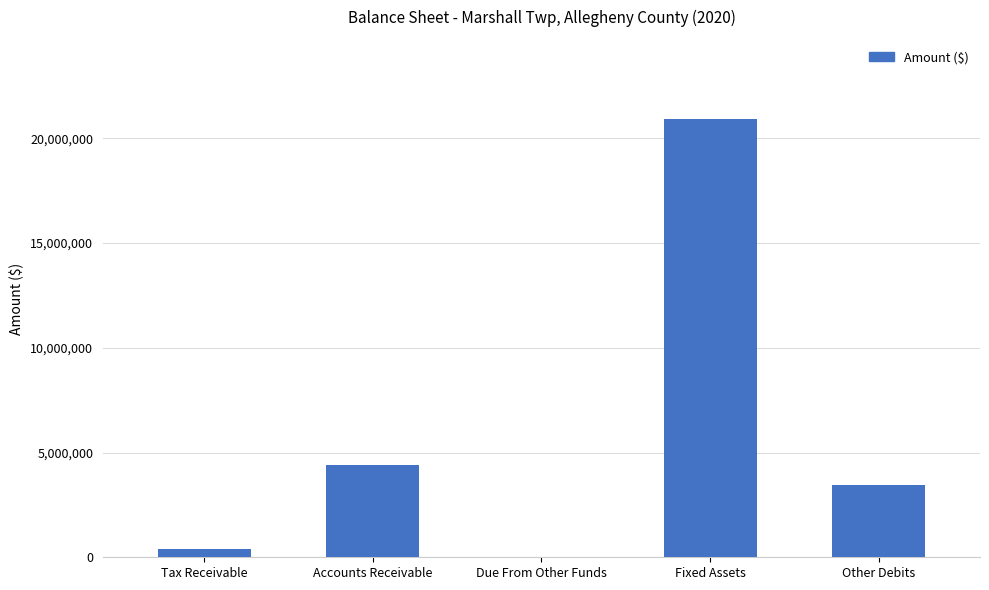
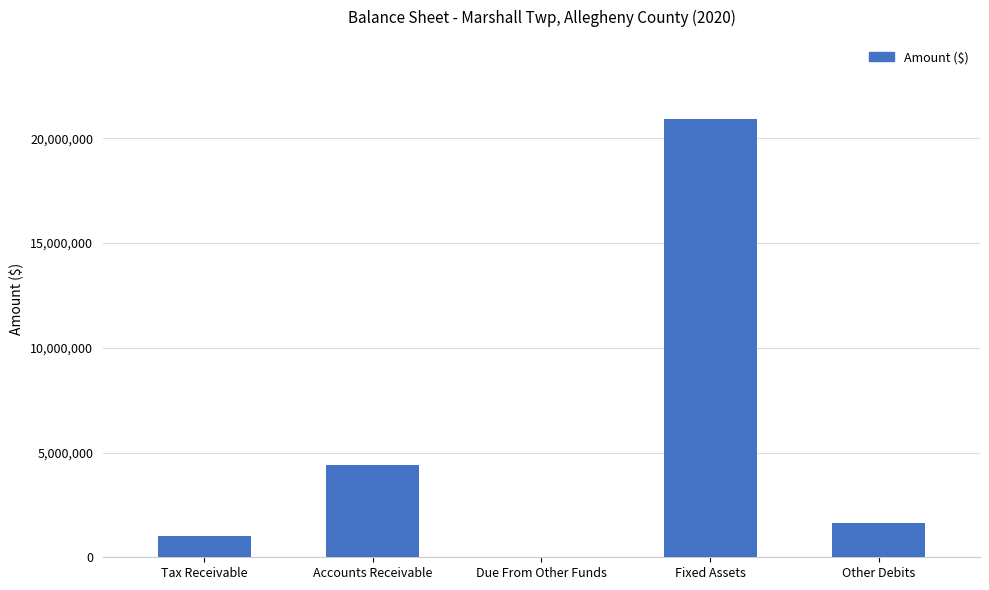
Tax Receivable: 400,000 -> 1,000,000
Other Debits: 3,500,000 -> 1,600,000
